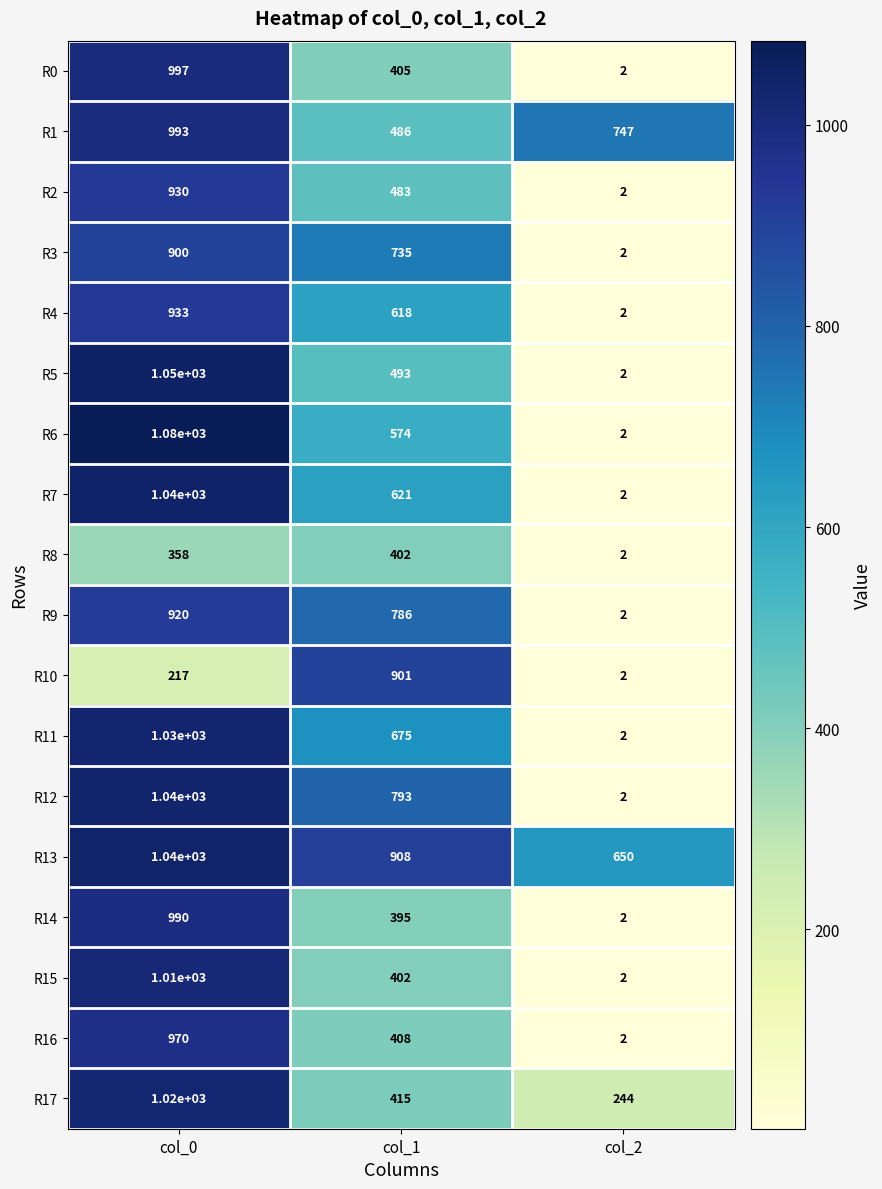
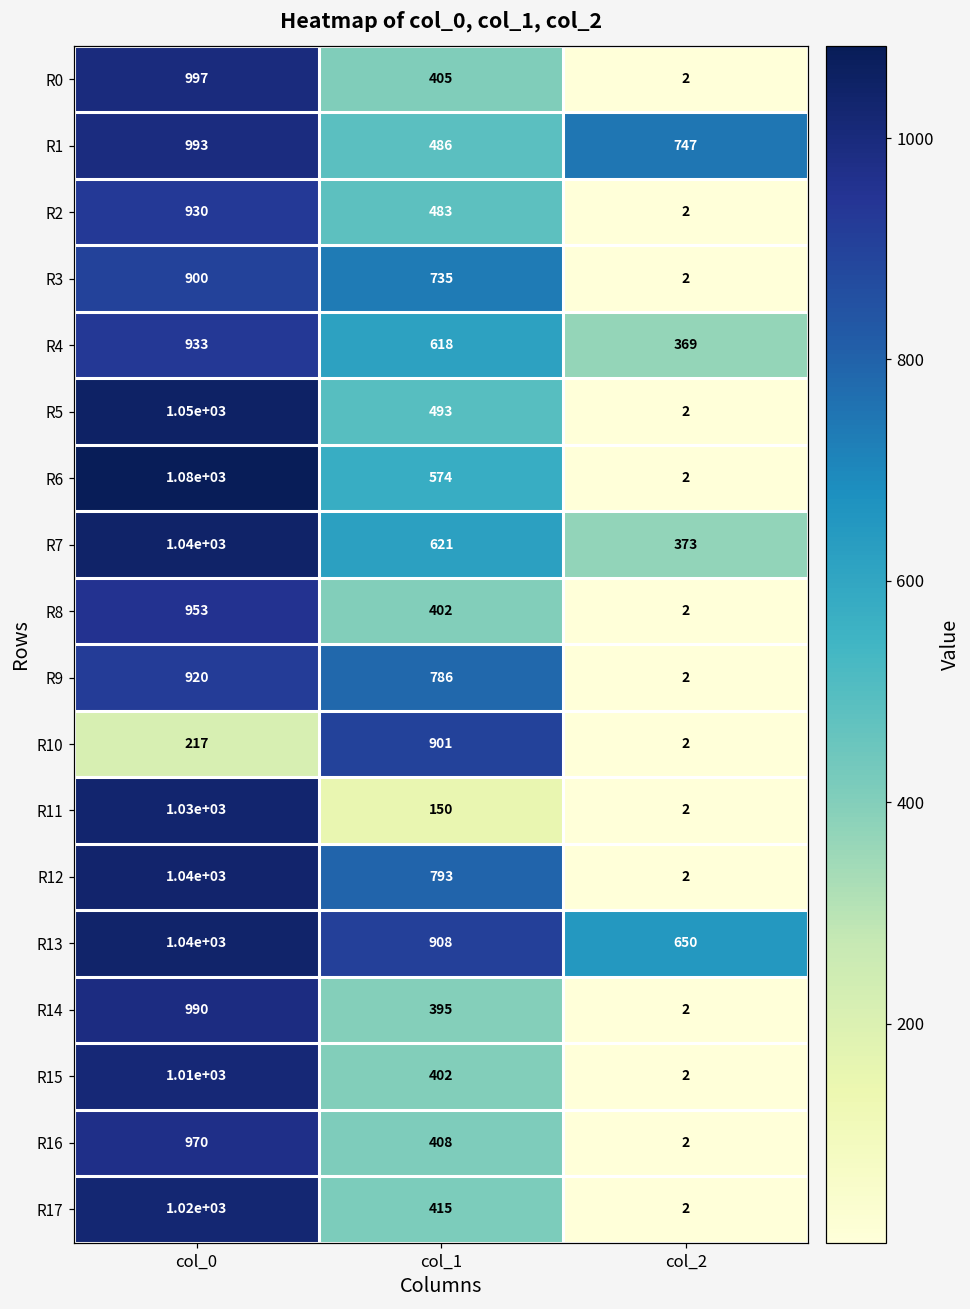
R4, col_2: 2 -> 369
R7, col_2: 2 -> 373
R8, col_0: 358 -> 953
R11, col_1: 675 -> 150
R17, col_2: 244 -> 2
